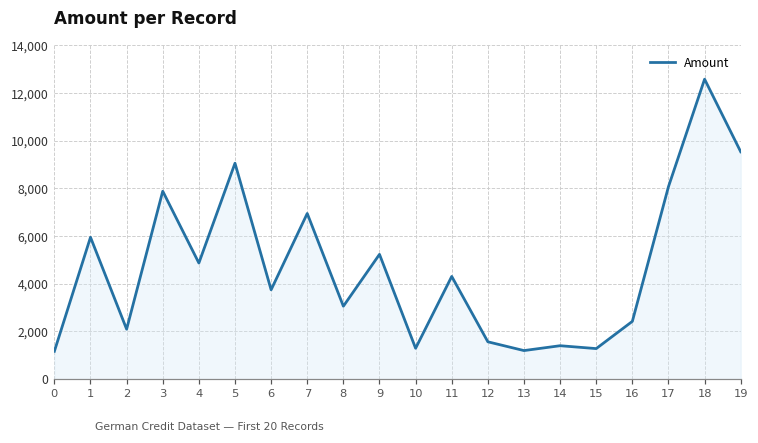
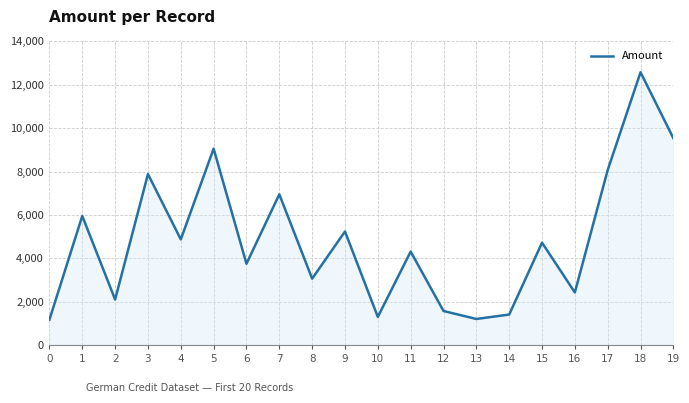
15: 1,300 -> 4,700
